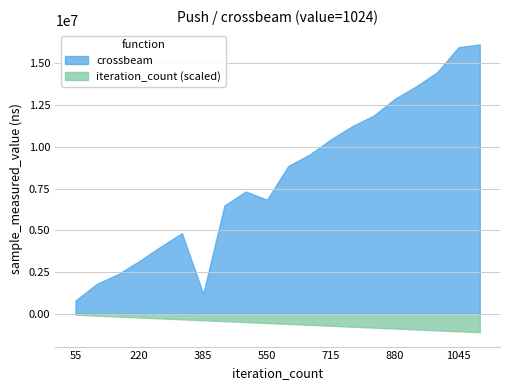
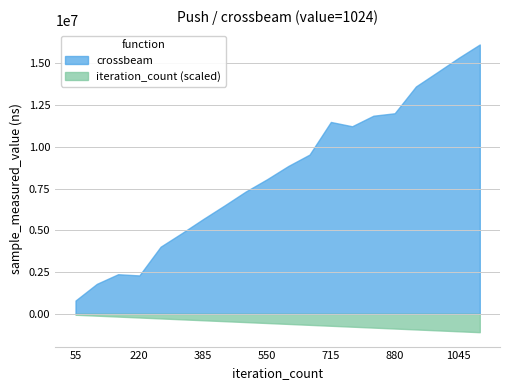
crossbeam, 220: 3200000 -> 2300000
crossbeam, 385: 1200000 -> 5700000
crossbeam, 550: 6800000 -> 8100000
crossbeam, 715: 10400000 -> 11500000
crossbeam, 880: 12900000 -> 12000000
crossbeam, 1045: 16000000 -> 15300000
